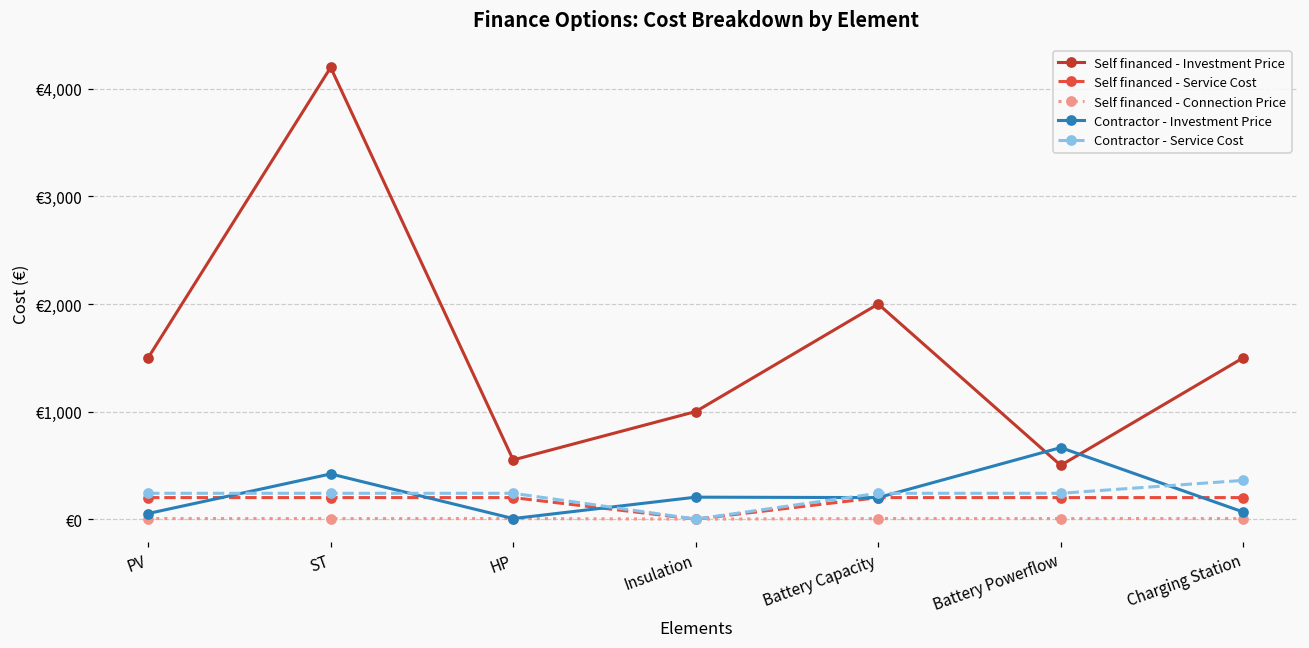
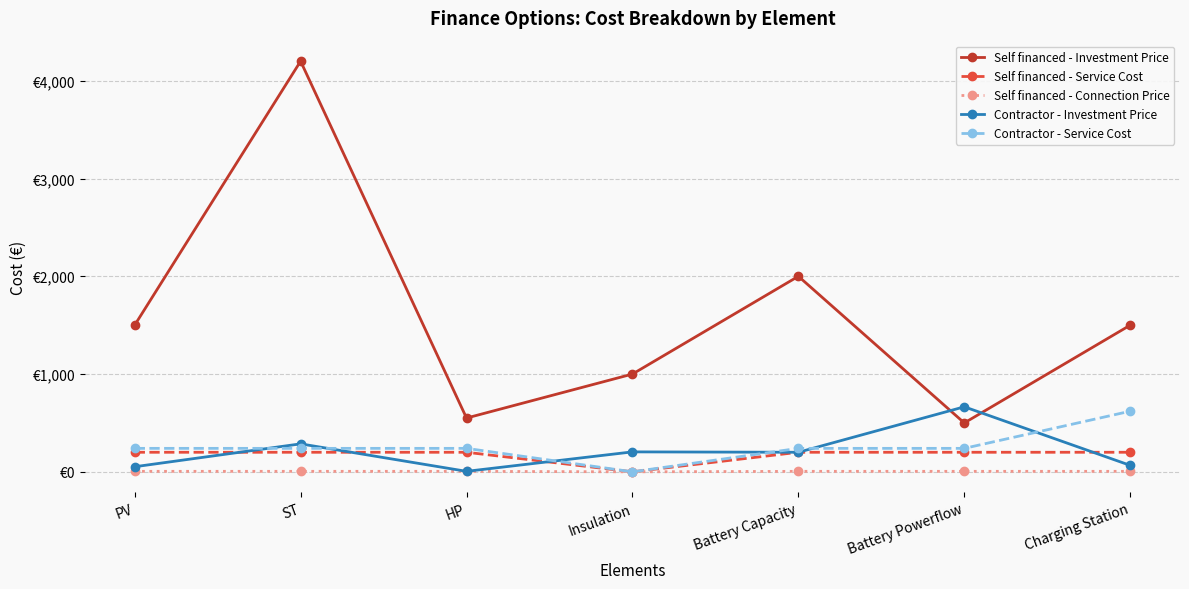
Contractor - Investment Price, ST: €400 -> €300
Contractor - Service Cost, Charging Station: €400 -> €600
